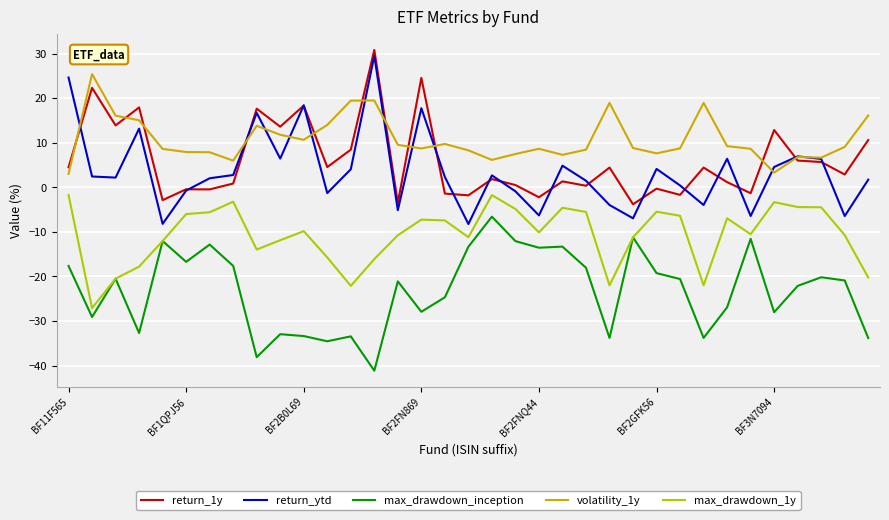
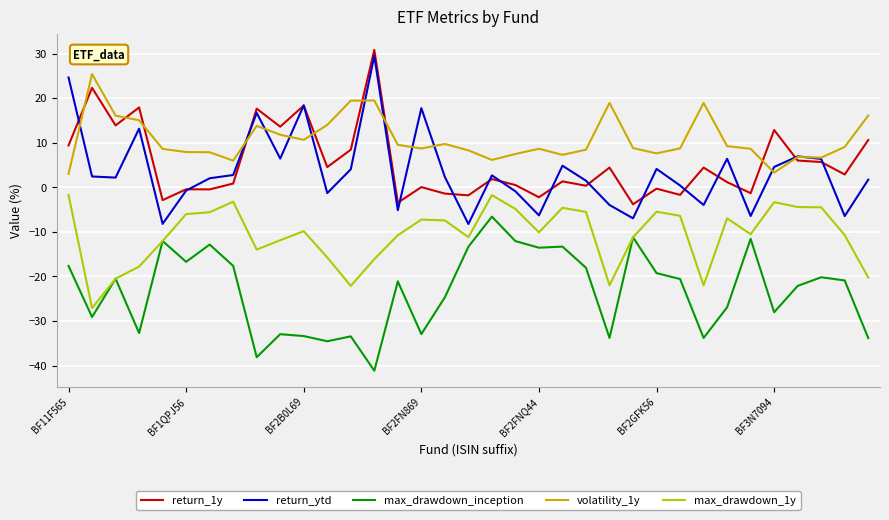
return_1y, BF11F565: 5 -> 9
return_1y, BF2FN869: 25 -> 0
max_drawdown_inception, BF2FN869: -28 -> -33
